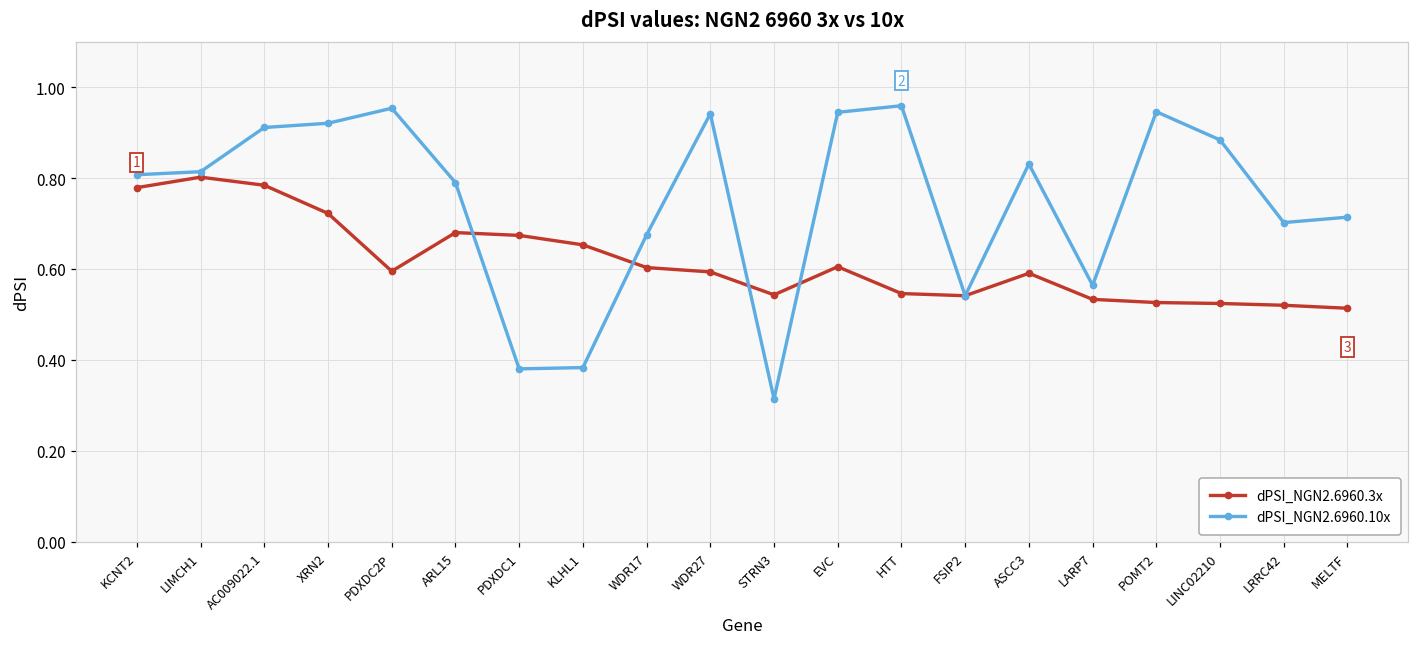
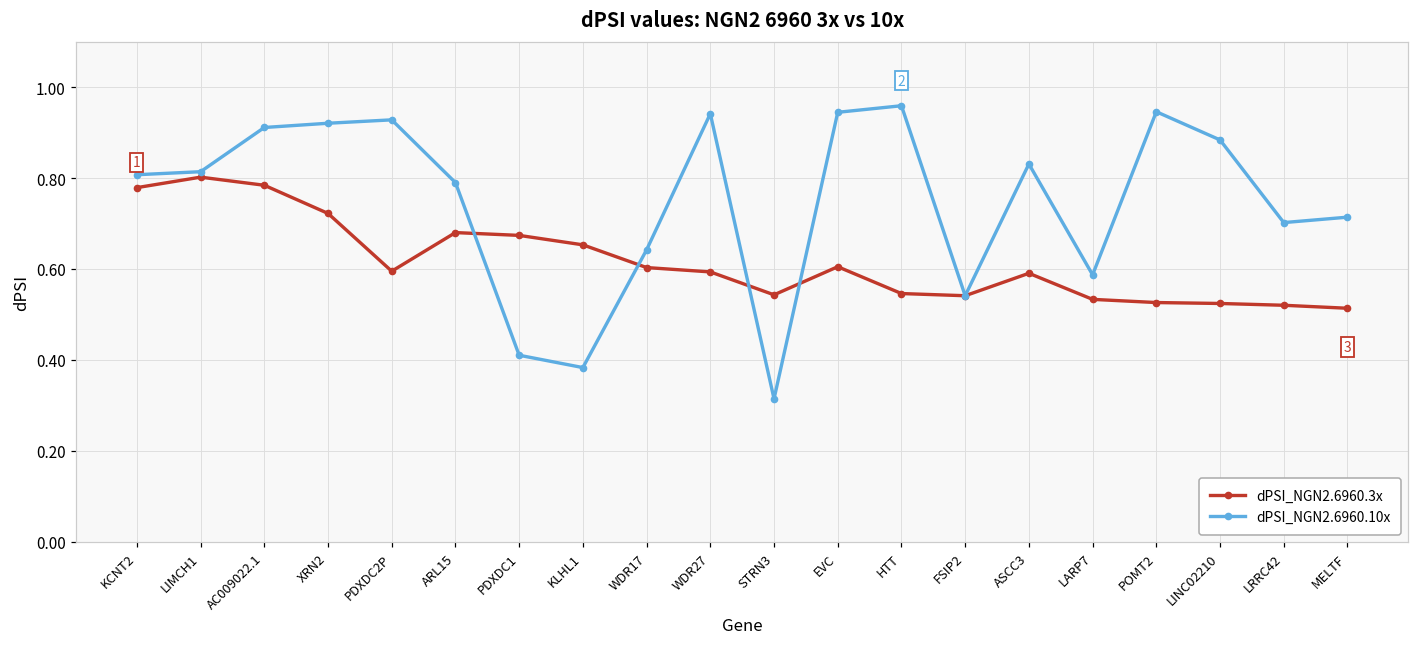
dPSI_NGN2.6960.10x, PDXDC2P: 0.95 -> 0.93
dPSI_NGN2.6960.10x, PDXDC1: 0.38 -> 0.41
dPSI_NGN2.6960.10x, WDR17: 0.68 -> 0.64
dPSI_NGN2.6960.10x, LARP7: 0.56 -> 0.59
